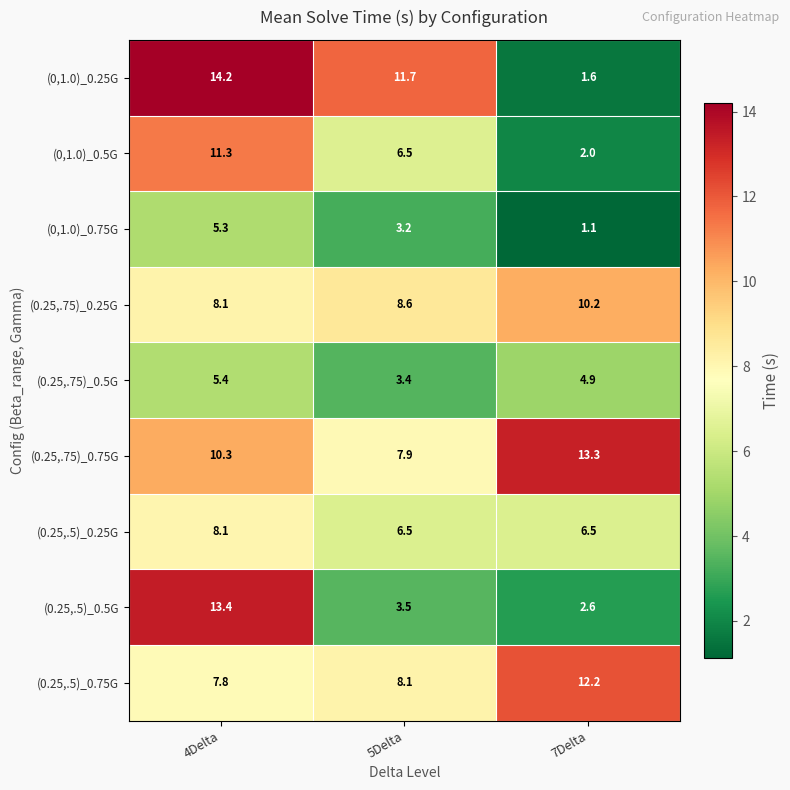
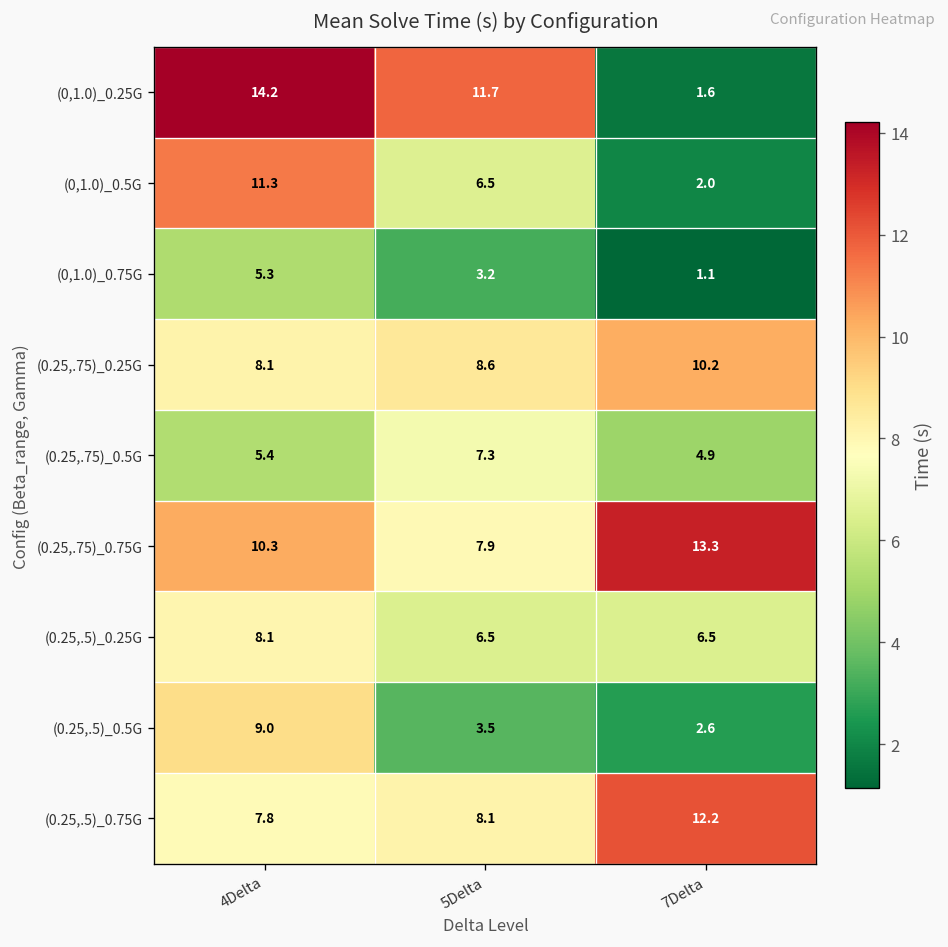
(0.25,.75)_0.5G, 5Delta: 3.4 -> 7.3
(0.25,.5)_0.5G, 4Delta: 13.4 -> 9.0
